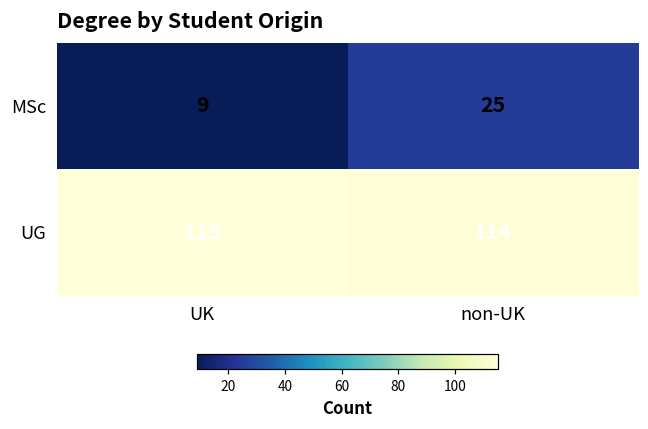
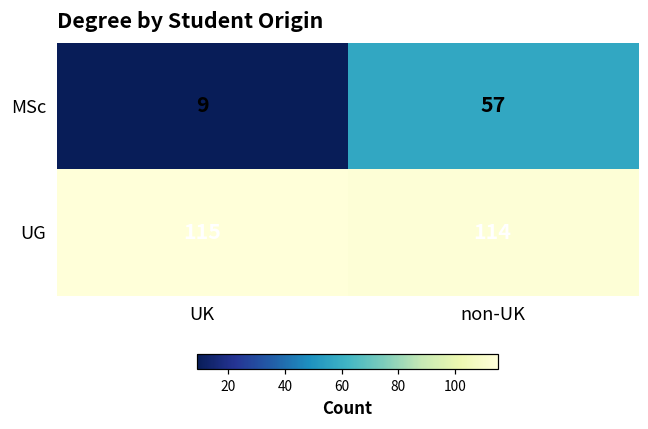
MSc, non-UK: 25 -> 57
